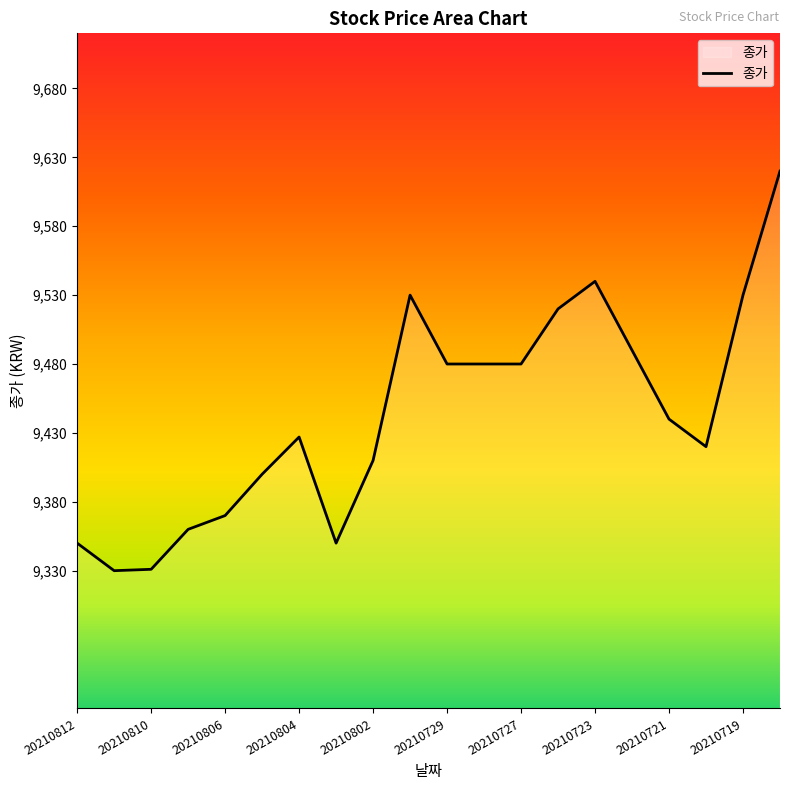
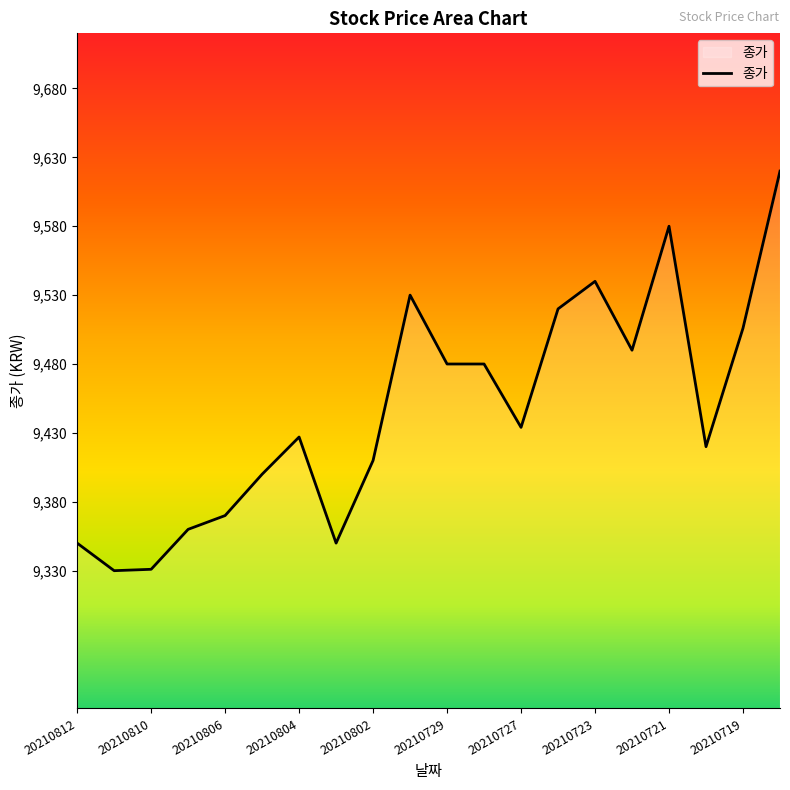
20210727: 9,480 -> 9,434
20210721: 9,440 -> 9,580
20210719: 9,530 -> 9,506
